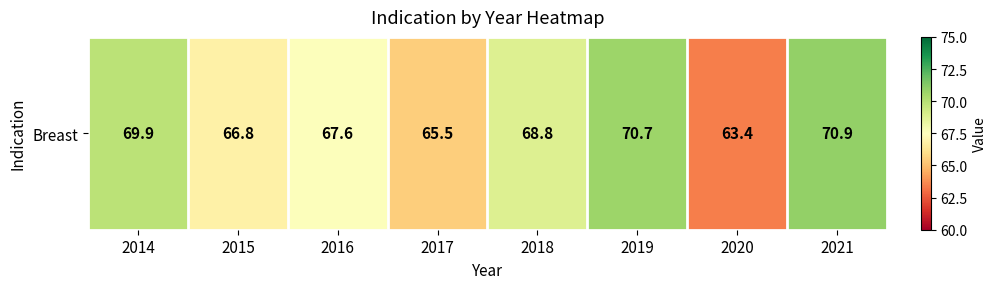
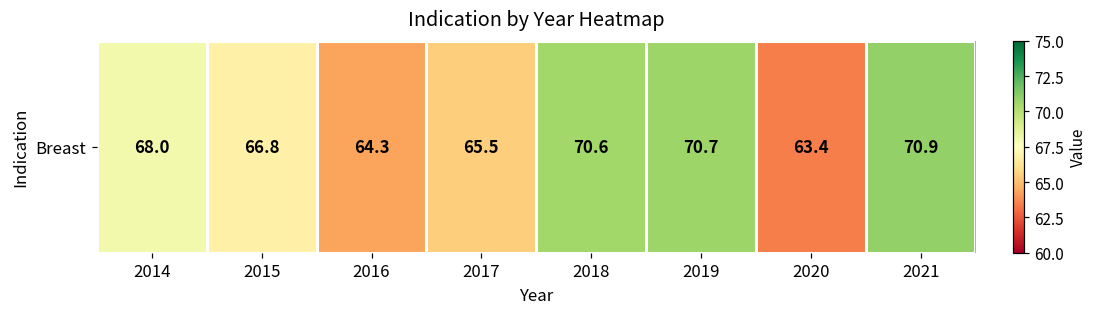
Breast, 2014: 69.9 -> 68.0
Breast, 2016: 67.6 -> 64.3
Breast, 2018: 68.8 -> 70.6
